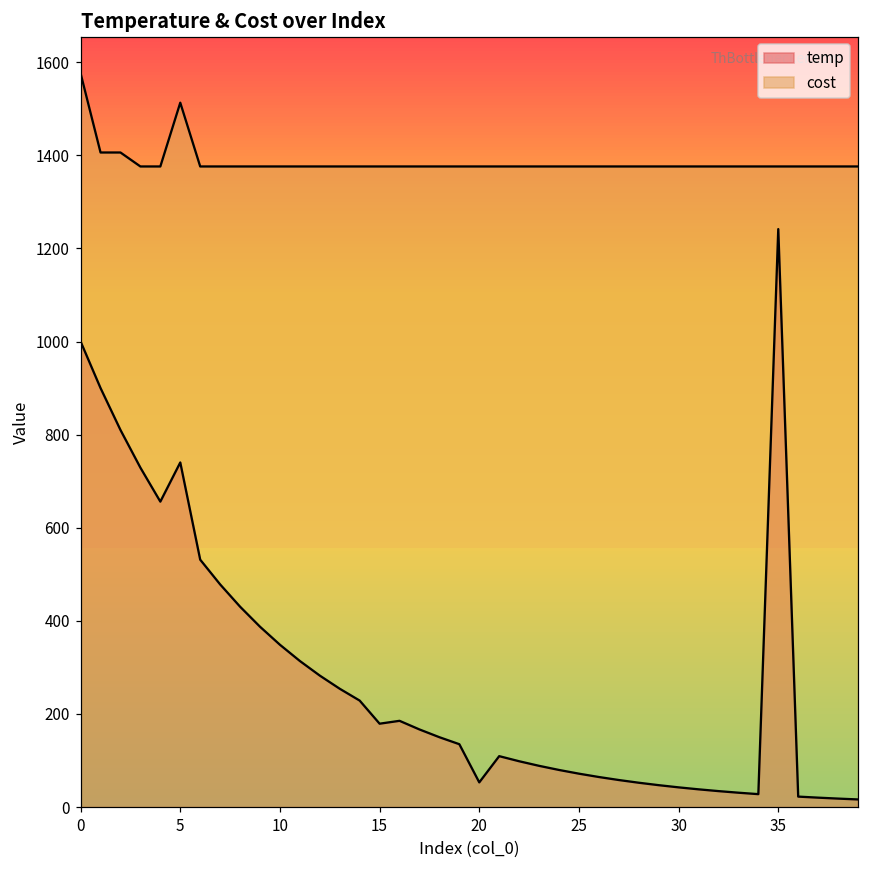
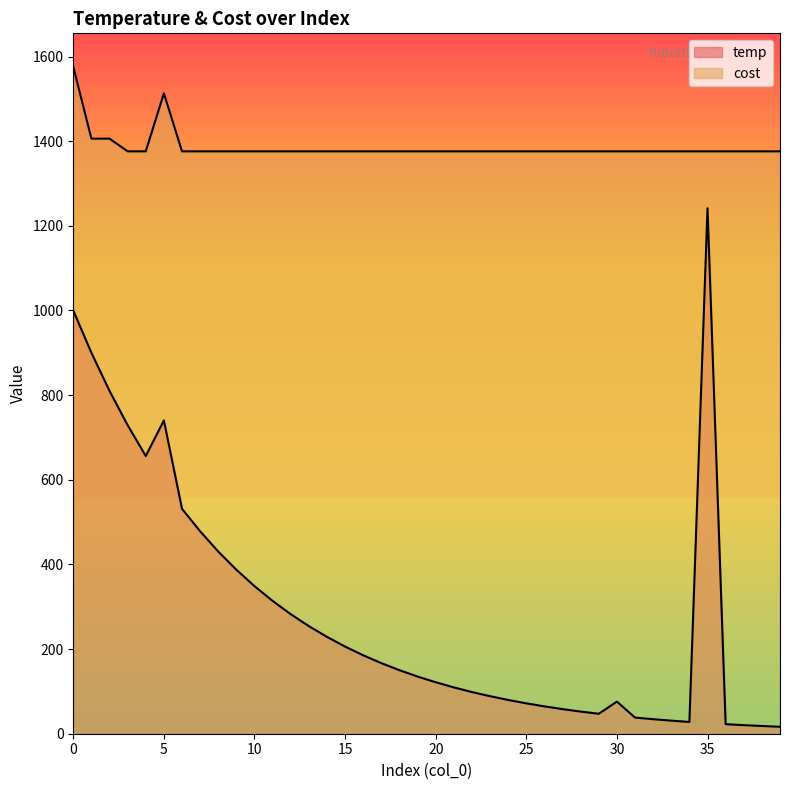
temp, 15: 180 -> 210
temp, 20: 50 -> 120
temp, 30: 40 -> 80
